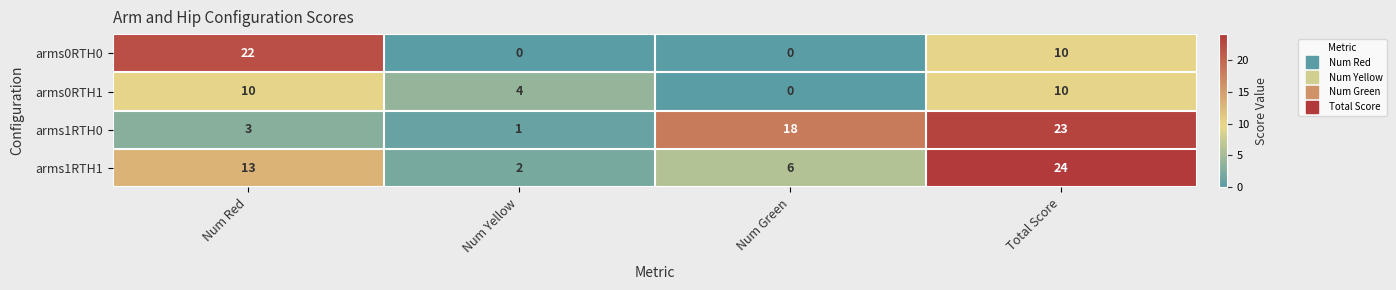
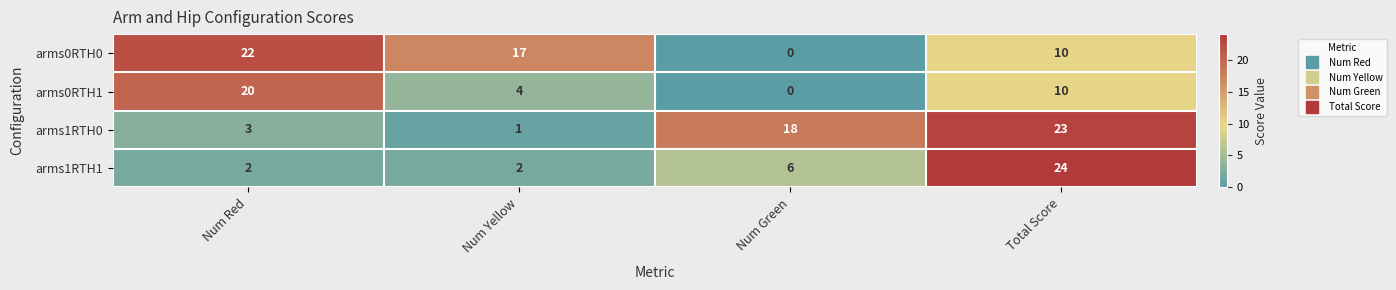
arms0RTH0, Num Yellow: 0 -> 17
arms0RTH1, Num Red: 10 -> 20
arms1RTH1, Num Red: 13 -> 2
